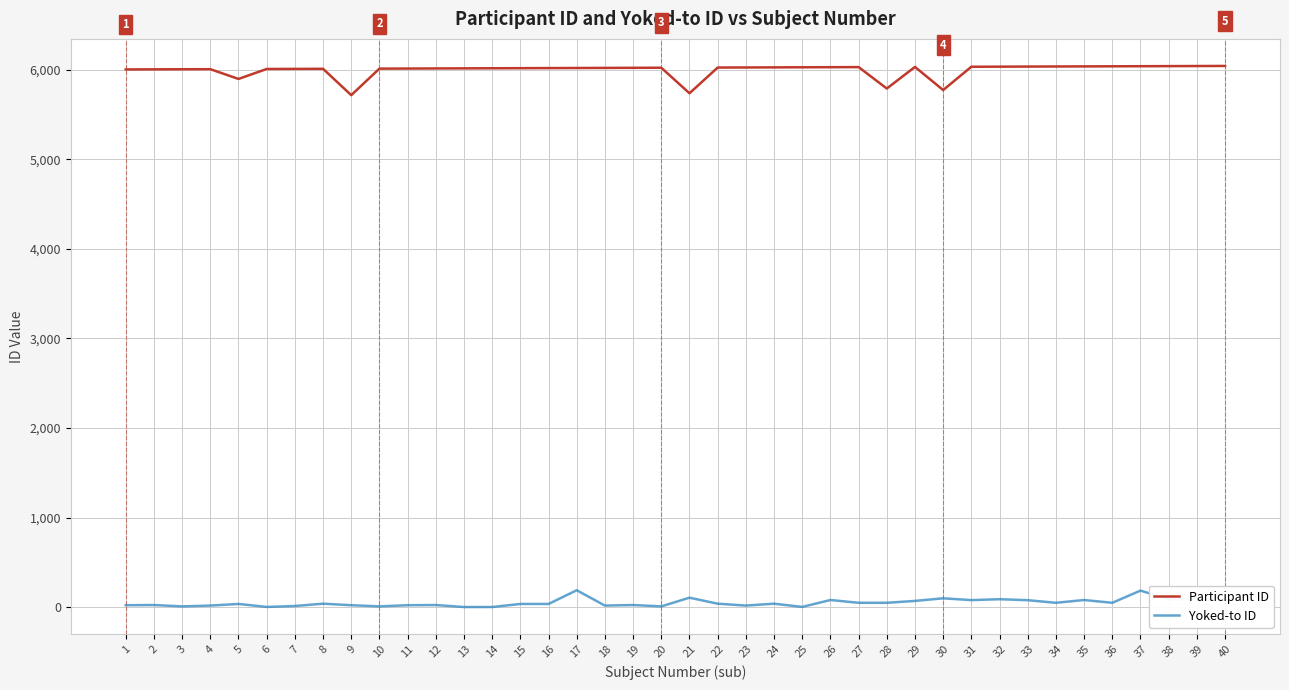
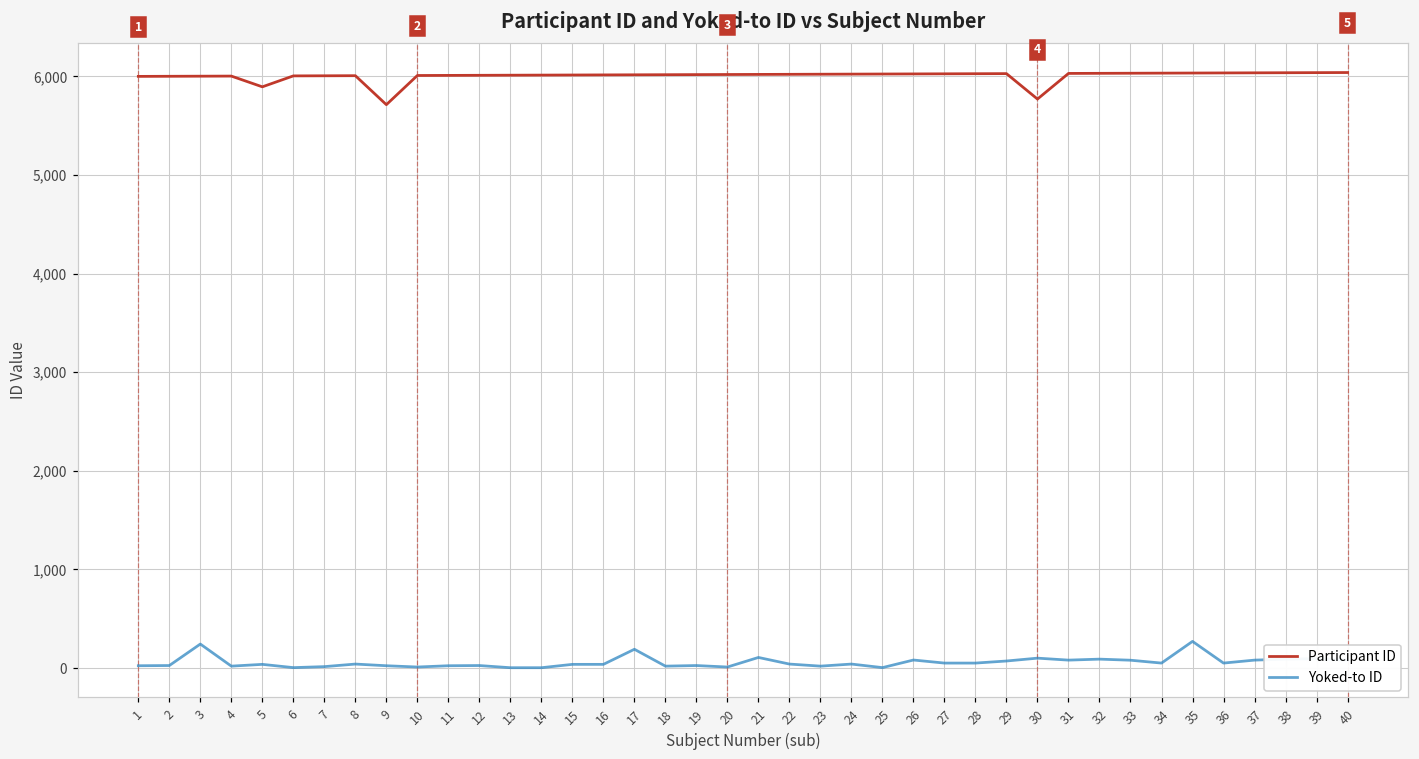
Yoked-to ID, 3: 0 -> 200
Participant ID, 21: 5,700 -> 6,000
Participant ID, 28: 5,800 -> 6,000
Yoked-to ID, 35: 100 -> 300
Yoked-to ID, 37: 200 -> 100
